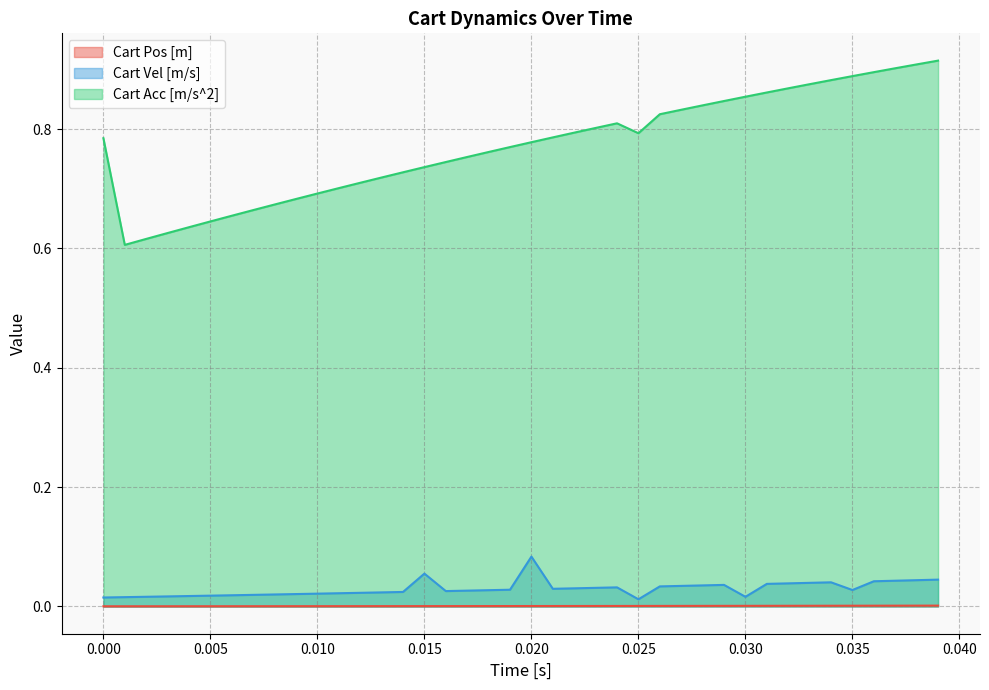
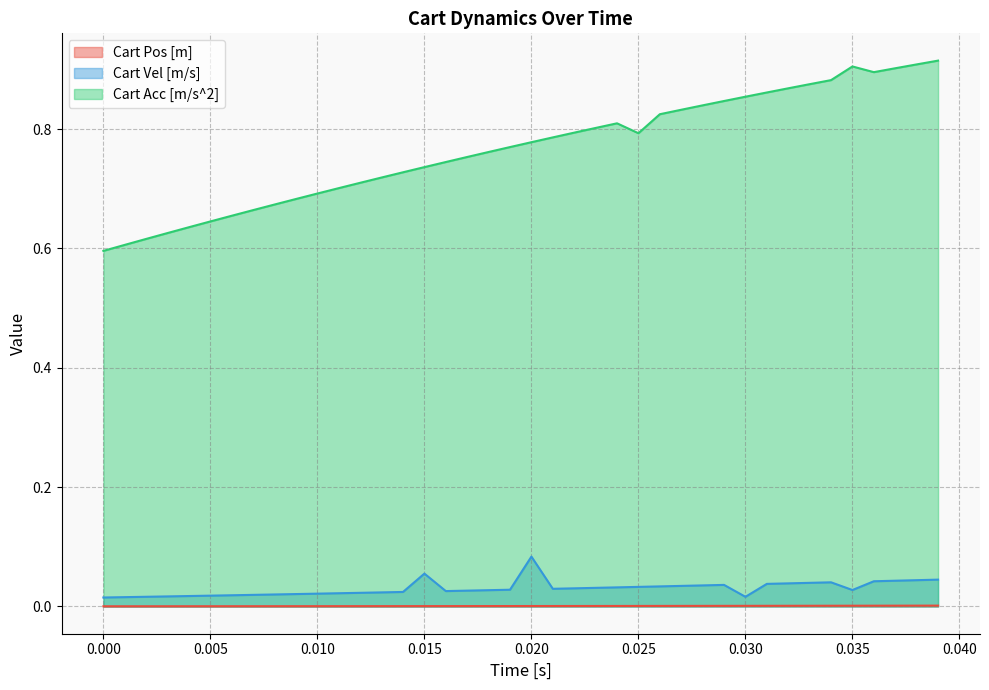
Cart Acc [m/s^2], 0.000: 0.78 -> 0.60
Cart Vel [m/s], 0.025: 0.01 -> 0.03
Cart Acc [m/s^2], 0.035: 0.89 -> 0.90
